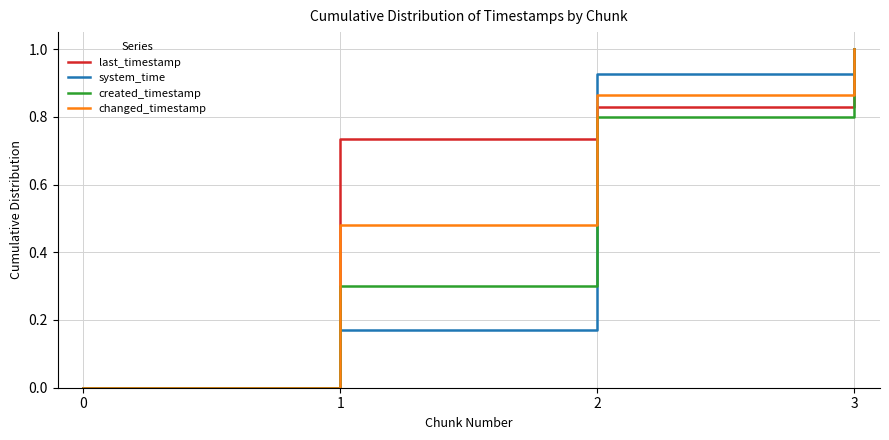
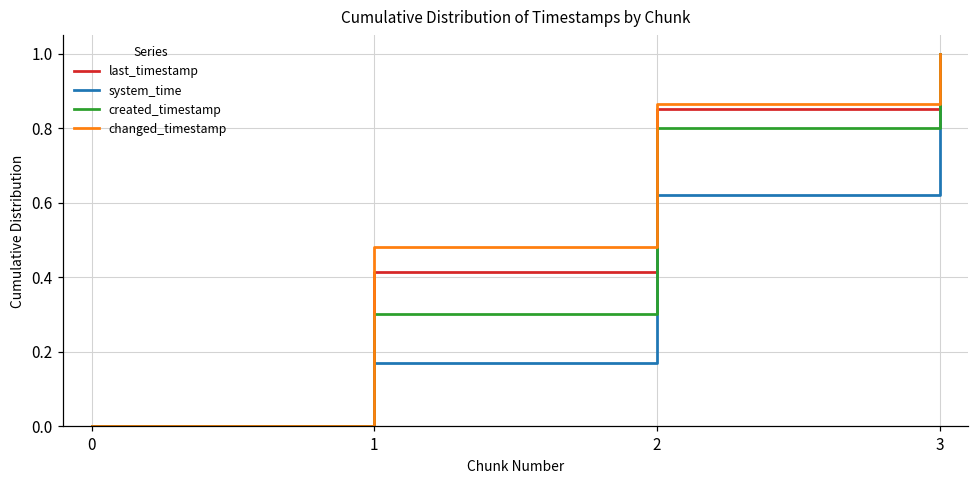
last_timestamp, 1: 0.74 -> 0.41
last_timestamp, 2: 0.83 -> 0.85
system_time, 2: 0.93 -> 0.62
